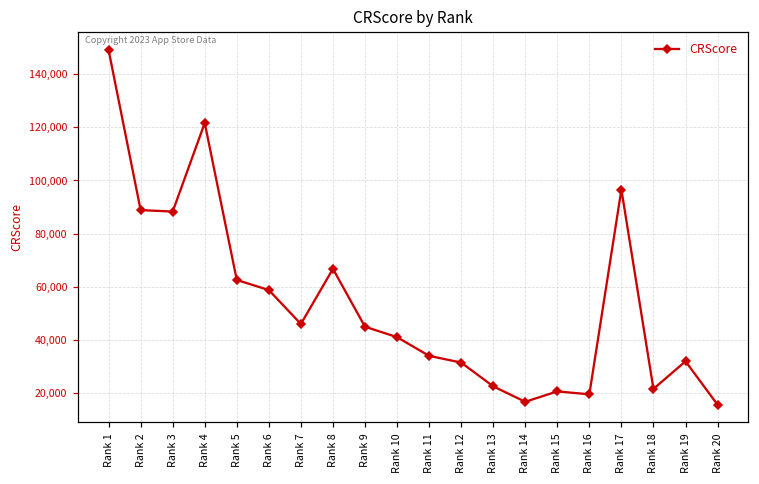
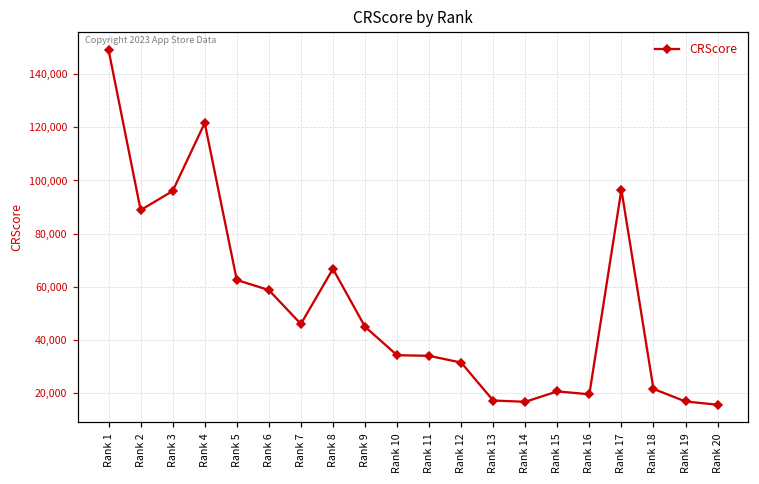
Rank 3: 88,000 -> 96,000
Rank 10: 41,000 -> 34,000
Rank 13: 22,000 -> 17,000
Rank 19: 32,000 -> 17,000
